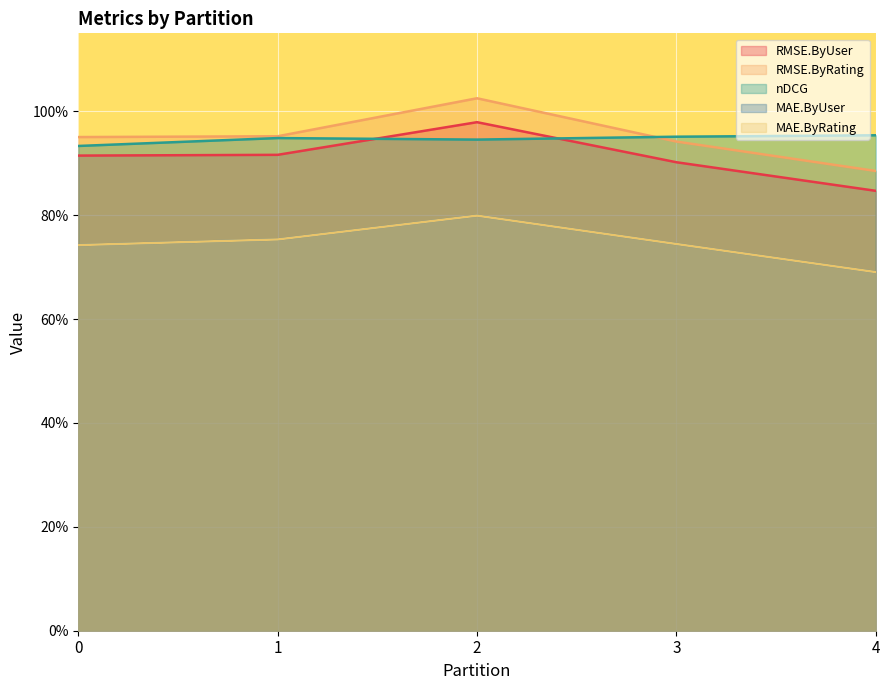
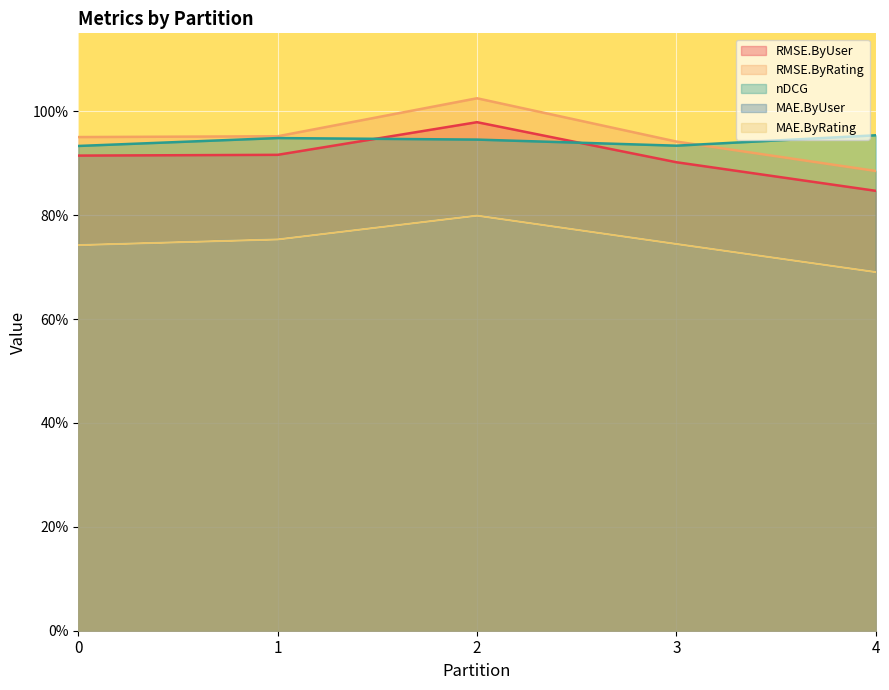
nDCG, 3: 95% -> 93%
